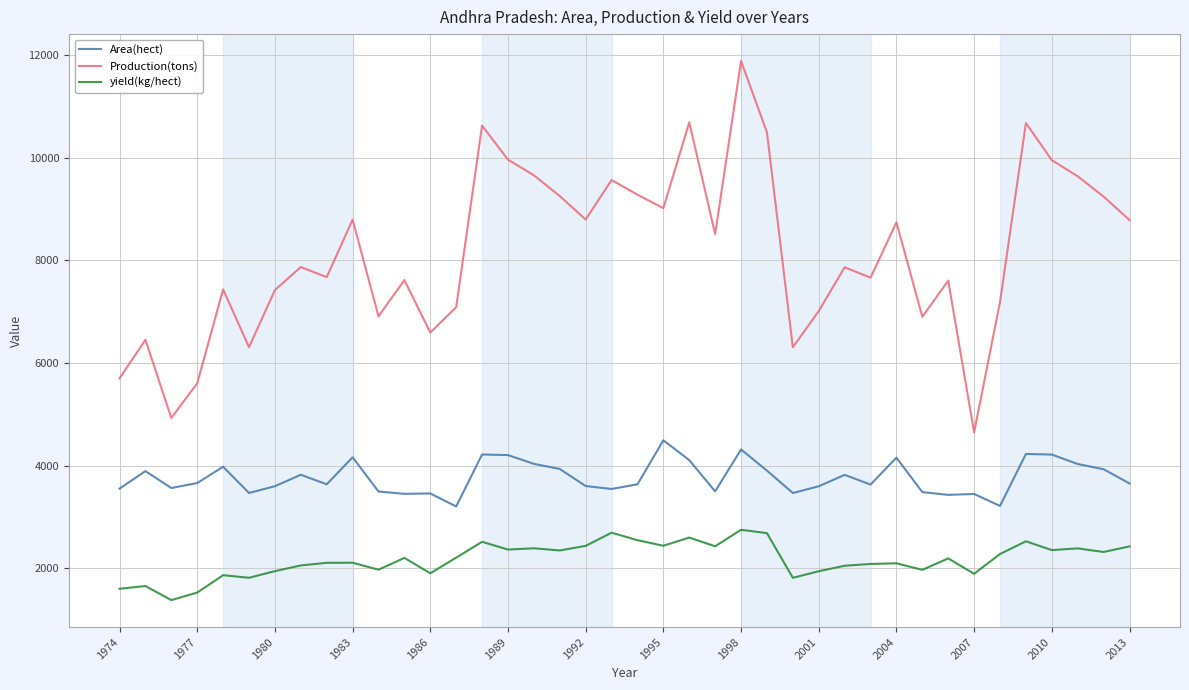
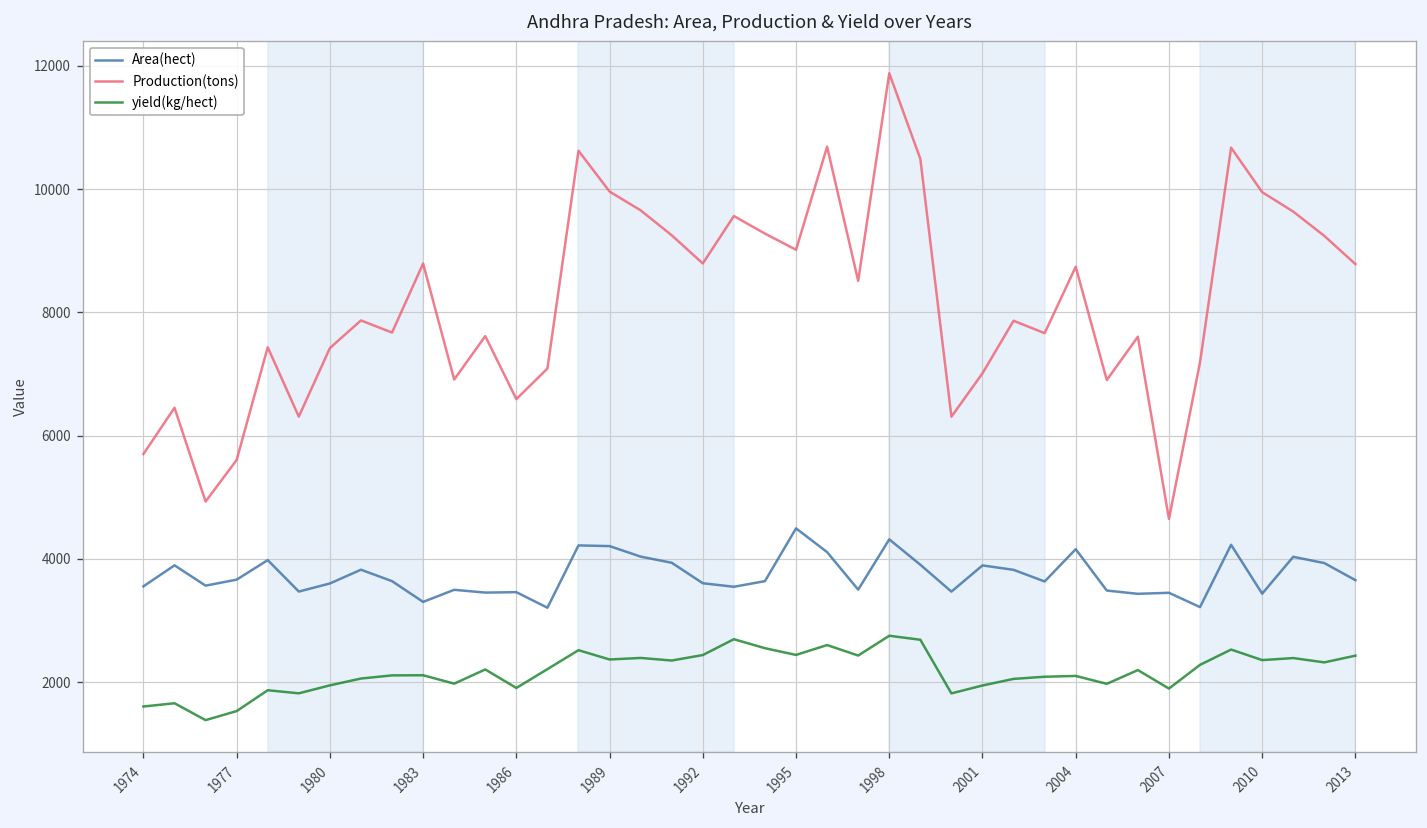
Area(hect), 1983: 4200 -> 3300
Area(hect), 2001: 3600 -> 3900
Area(hect), 2010: 4200 -> 3400
